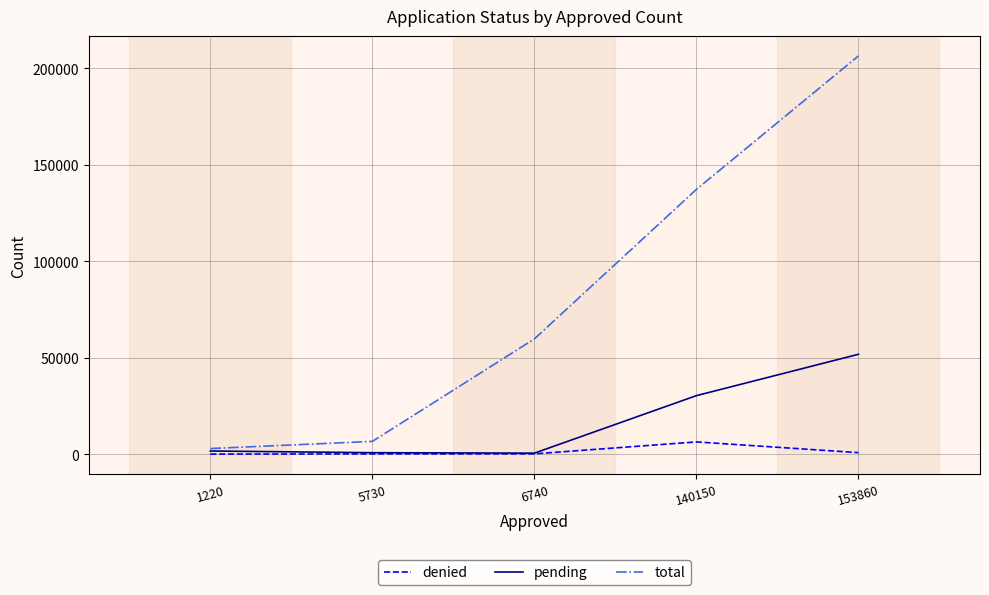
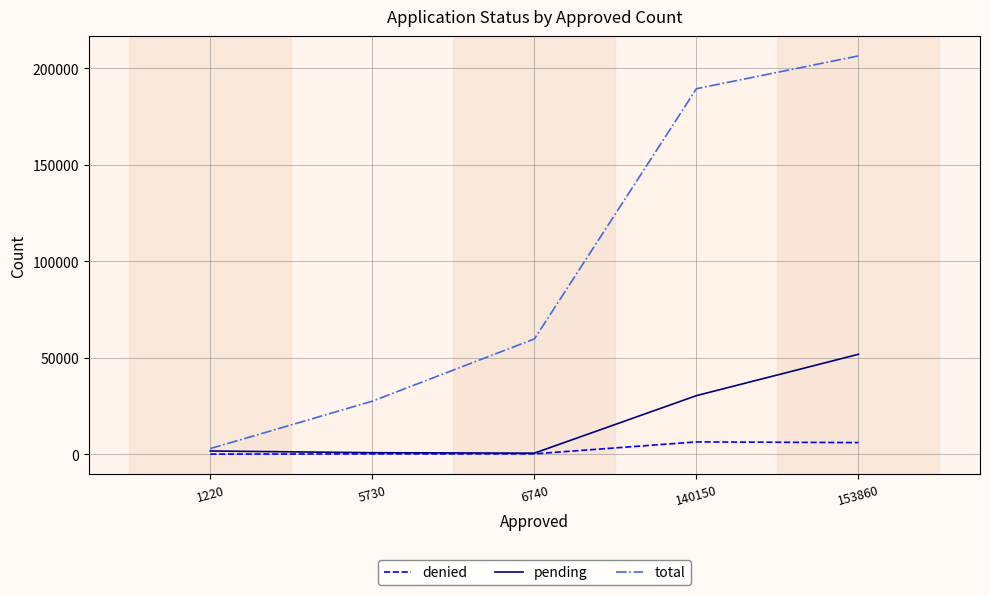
total, 5730: 7000 -> 27000
total, 140150: 137000 -> 189000
denied, 153860: 1000 -> 6000
